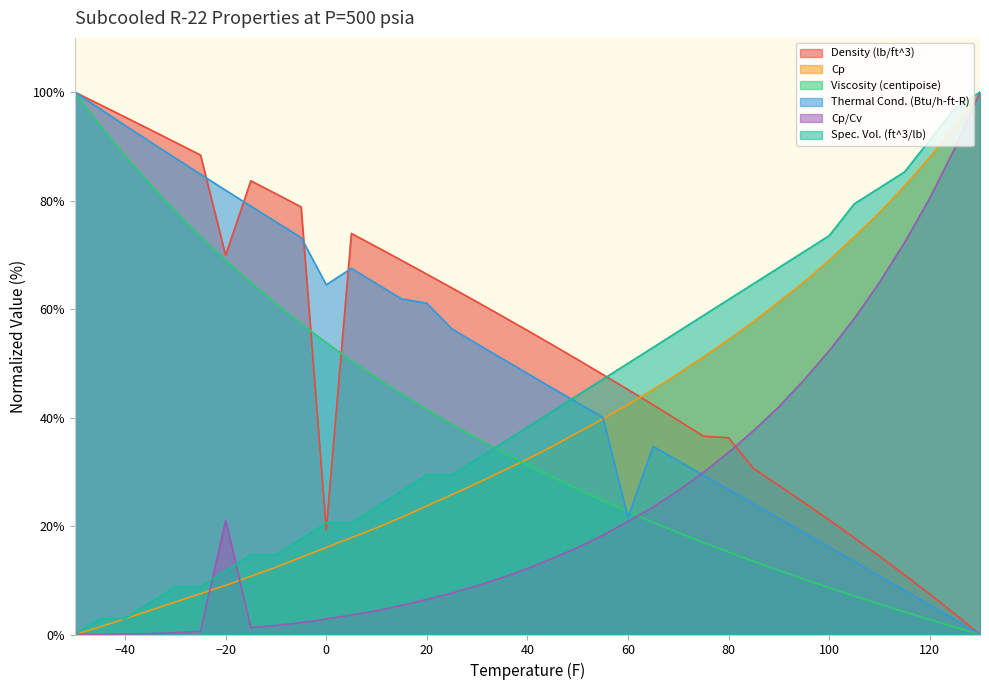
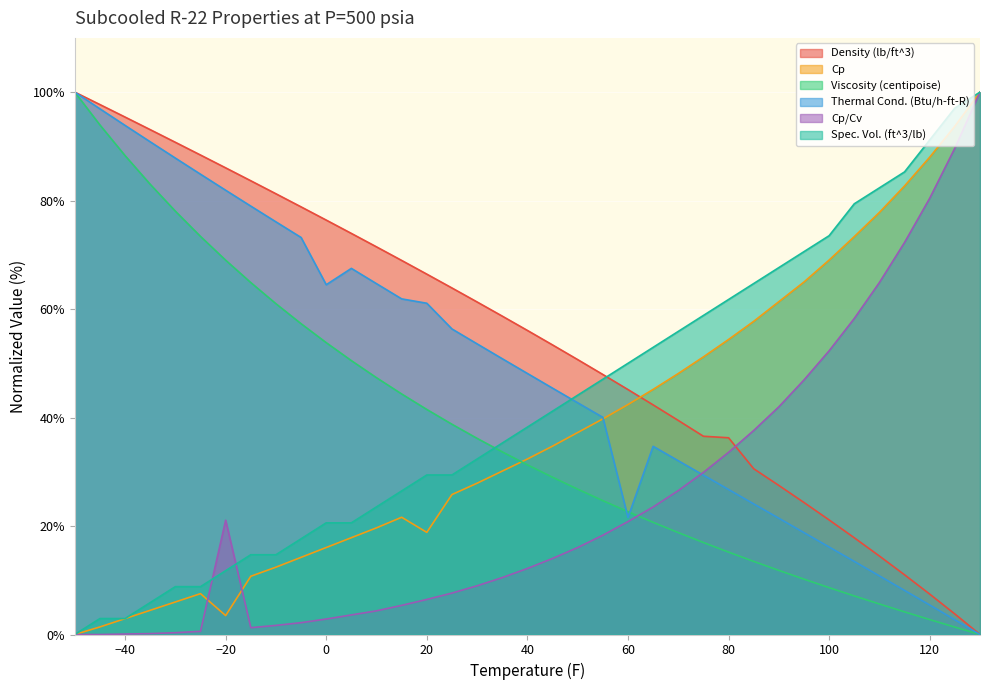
Density (lb/ft^3), −20: 70% -> 86%
Cp, −20: 9% -> 3%
Density (lb/ft^3), 0: 19% -> 76%
Cp, 20: 24% -> 19%
